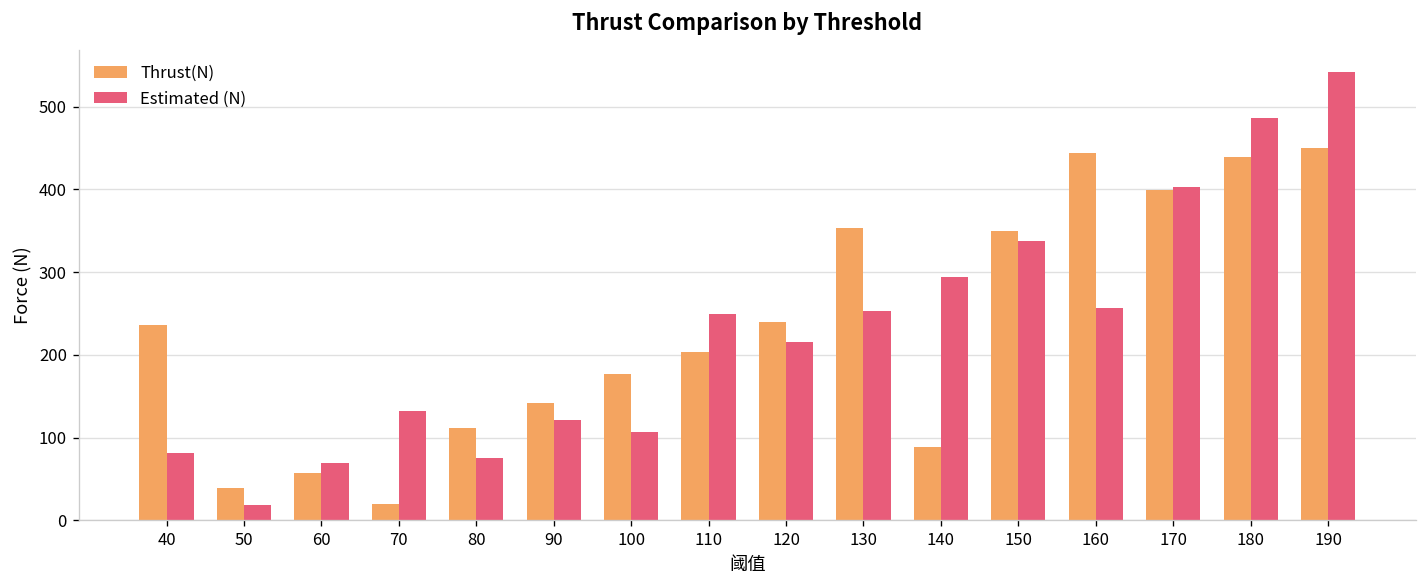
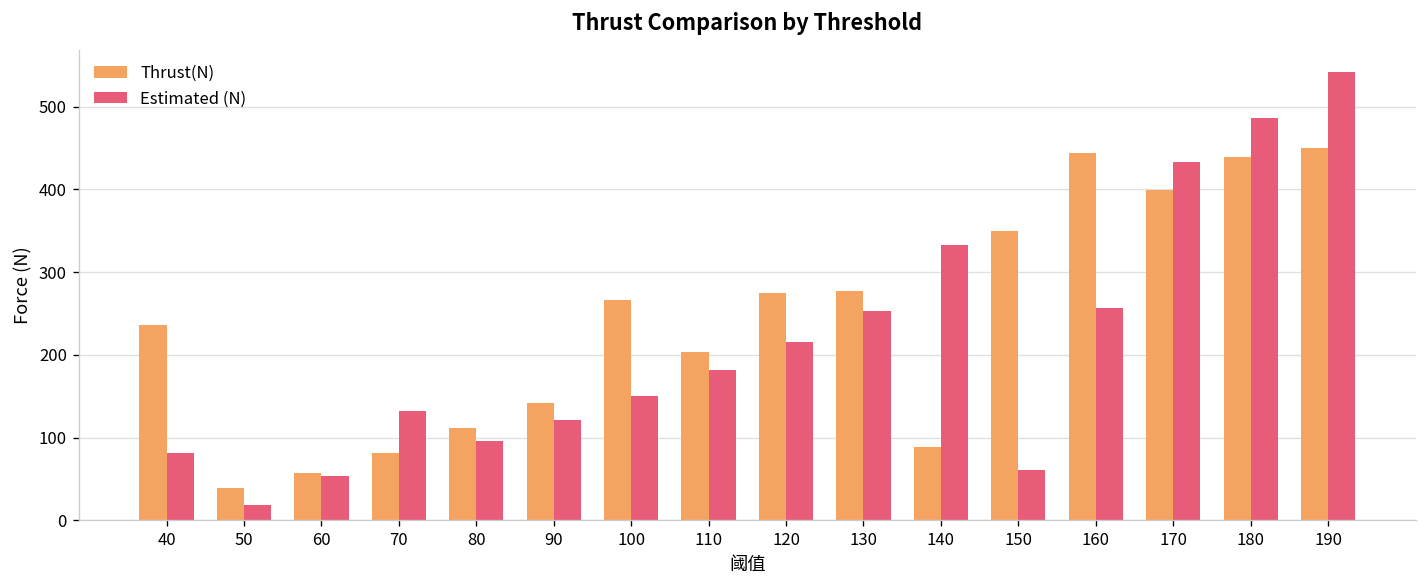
Estimated (N), 60: 70 -> 50
Thrust(N), 70: 20 -> 80
Estimated (N), 80: 80 -> 100
Thrust(N), 100: 180 -> 270
Estimated (N), 100: 110 -> 150
Estimated (N), 110: 250 -> 180
Thrust(N), 120: 240 -> 280
Thrust(N), 130: 350 -> 280
Estimated (N), 140: 290 -> 330
Estimated (N), 150: 340 -> 60
Estimated (N), 170: 400 -> 430
